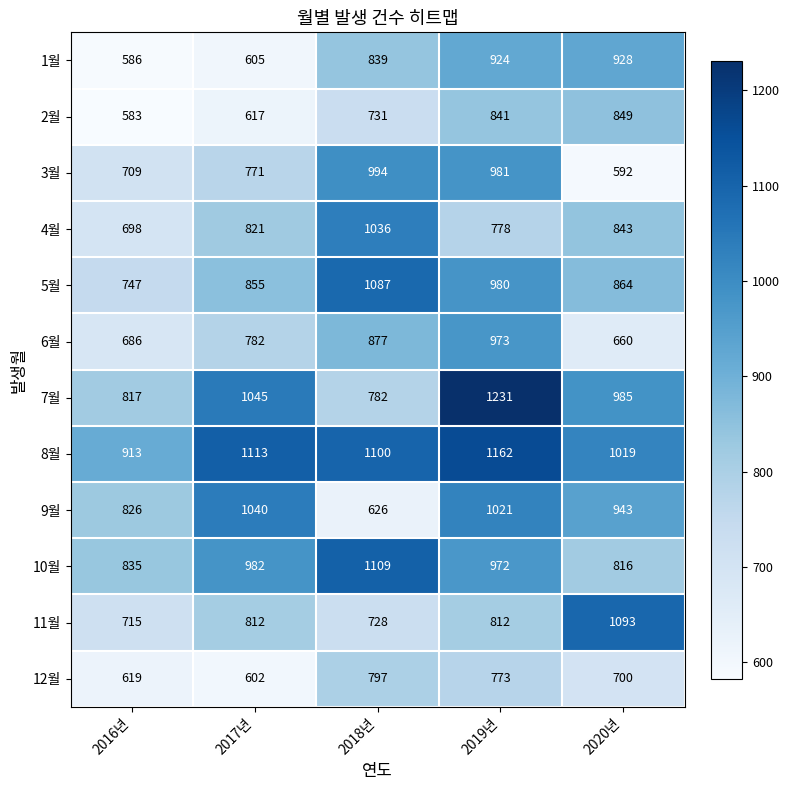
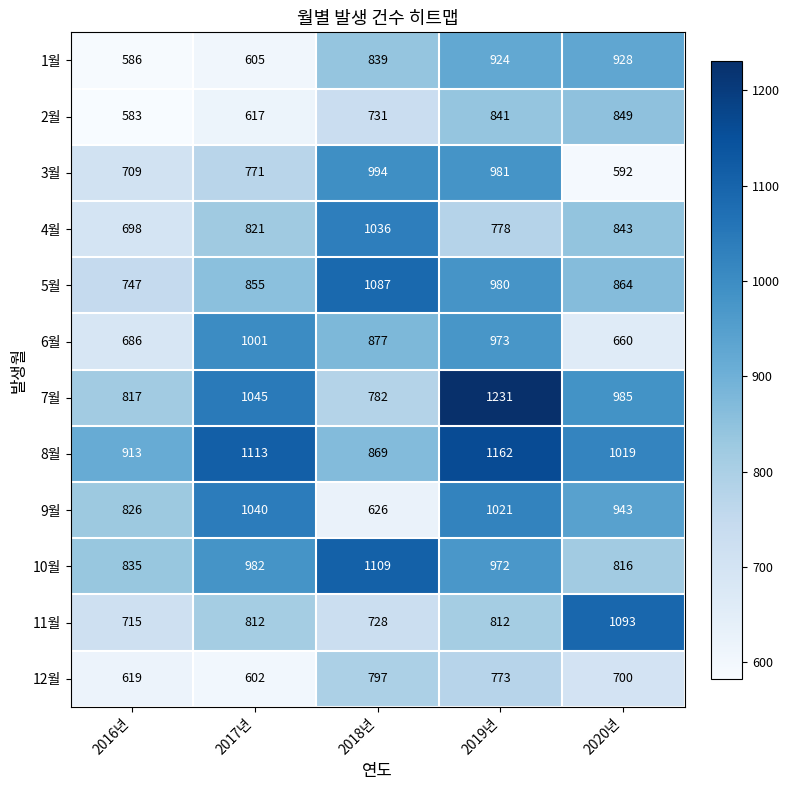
6월, 2017년: 782 -> 1001
8월, 2018년: 1100 -> 869
